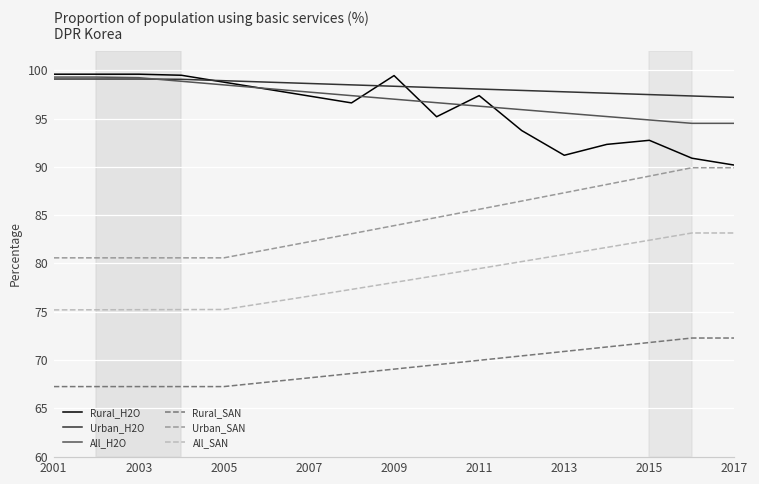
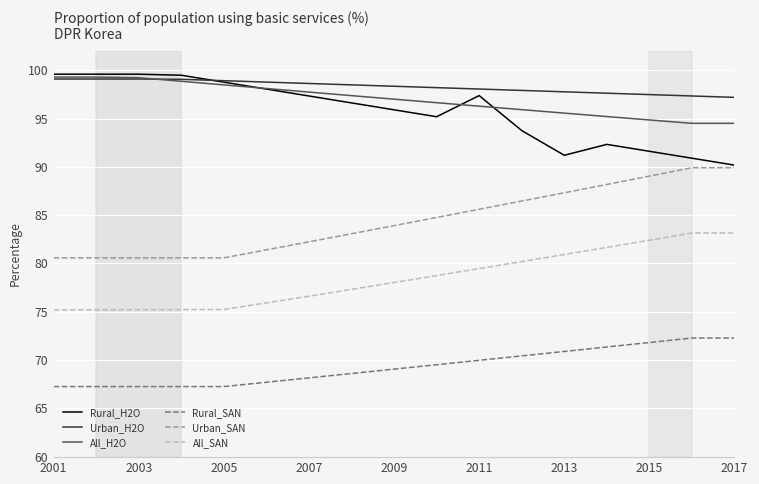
Rural_H2O, 2009: 99 -> 96
Rural_H2O, 2015: 93 -> 92
